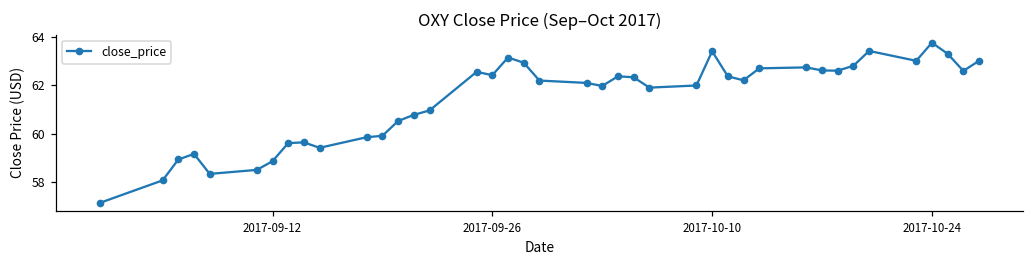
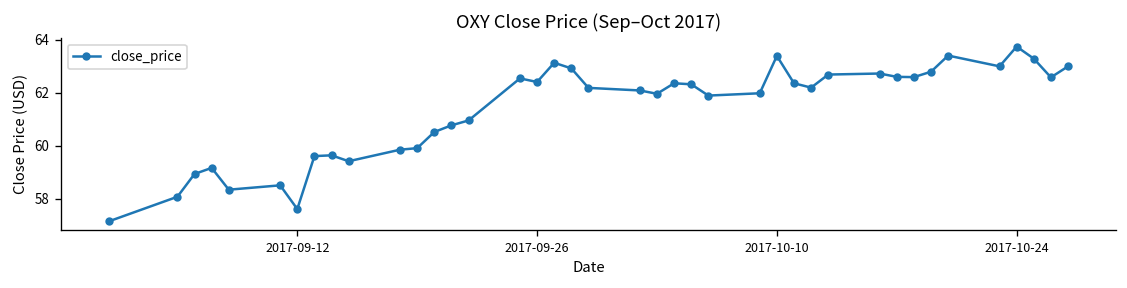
2017-09-12: 58.9 -> 57.6
